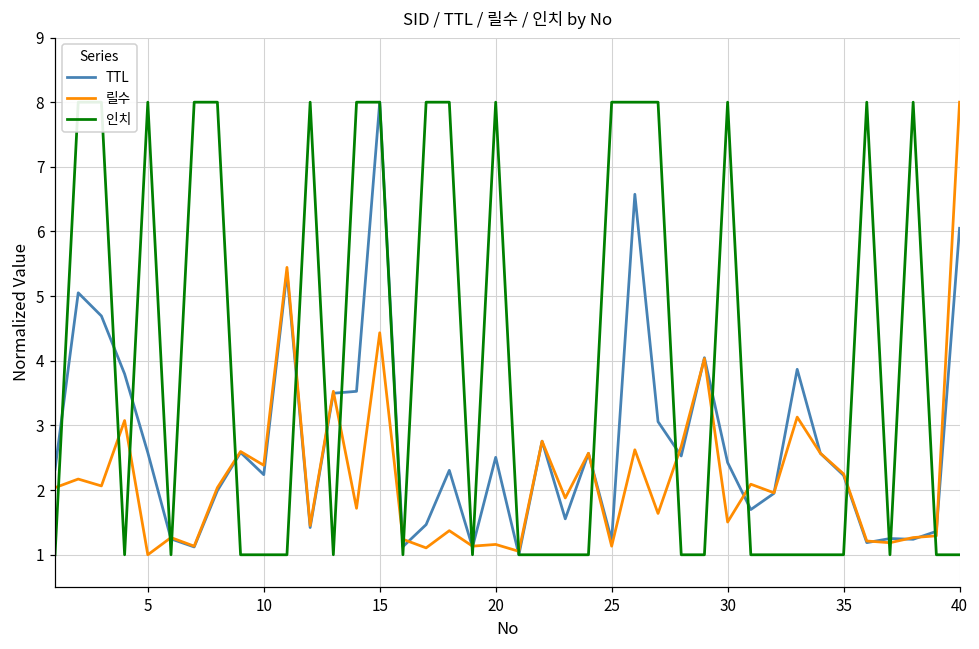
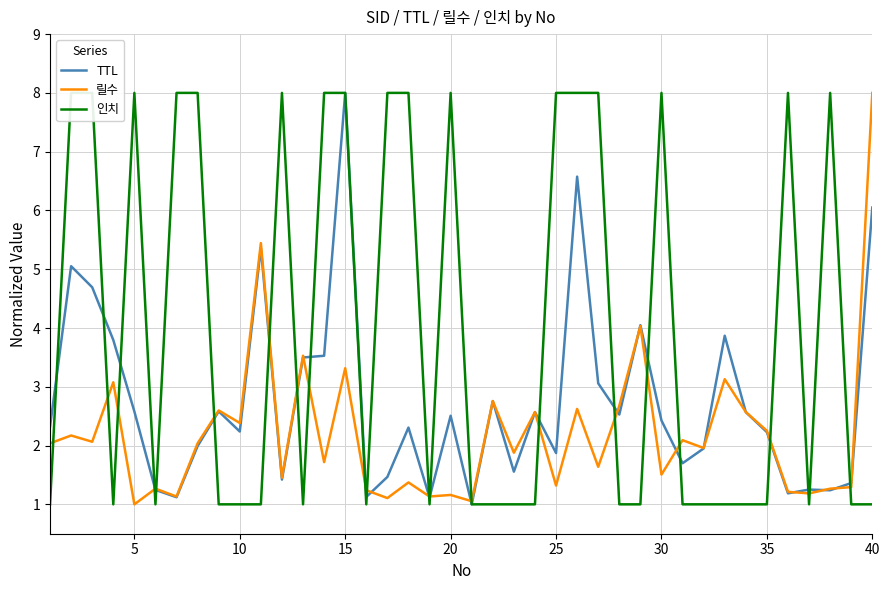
릴수, 15: 4.4 -> 3.3
TTL, 25: 1.2 -> 1.9
릴수, 25: 1.1 -> 1.3
